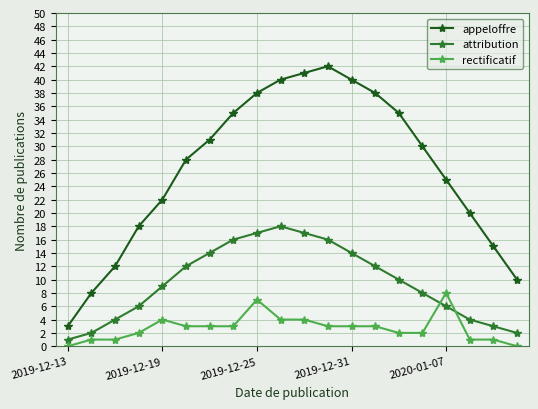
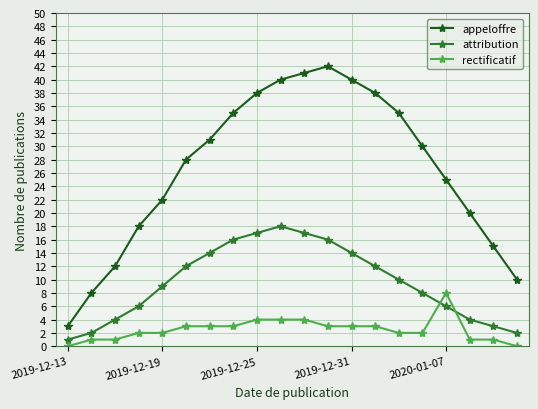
rectificatif, 2019-12-19: 4 -> 2
rectificatif, 2019-12-25: 7 -> 4
